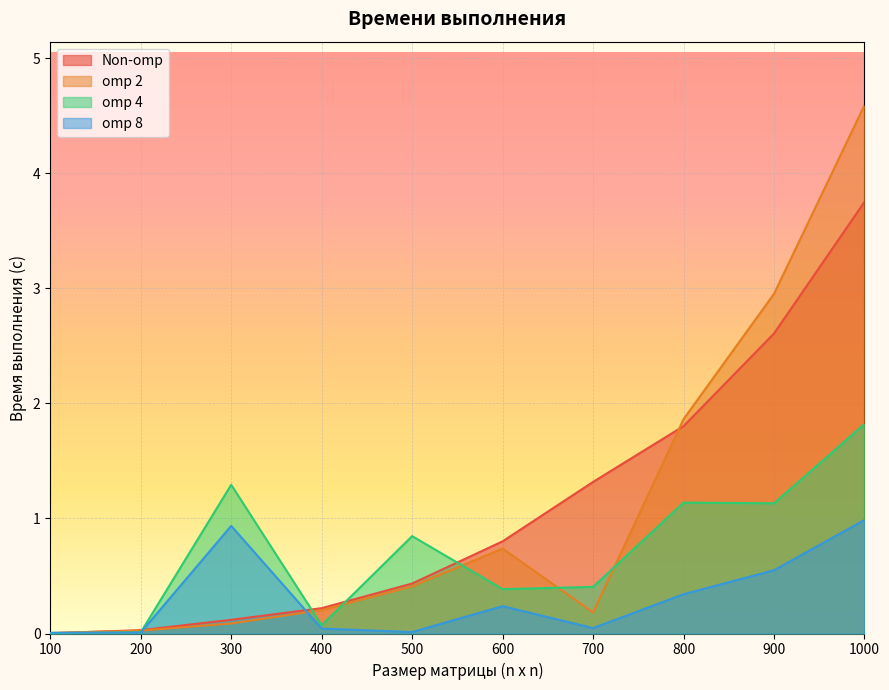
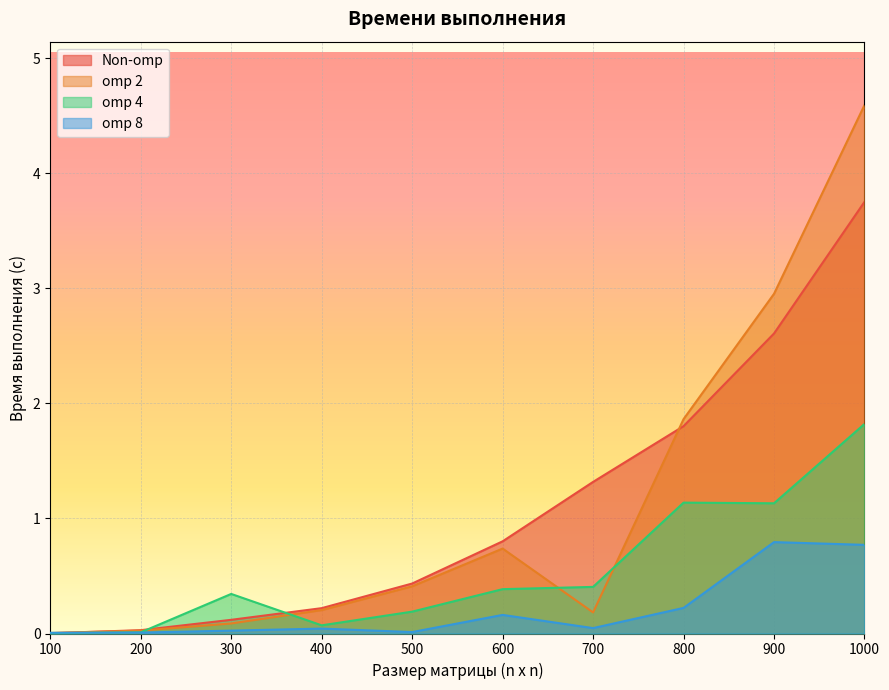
omp 4, 300: 1.29 -> 0.34
omp 8, 300: 0.94 -> 0.03
omp 4, 500: 0.85 -> 0.19
omp 8, 600: 0.24 -> 0.16
omp 8, 800: 0.34 -> 0.22
omp 8, 900: 0.55 -> 0.79
omp 8, 1000: 0.99 -> 0.77
